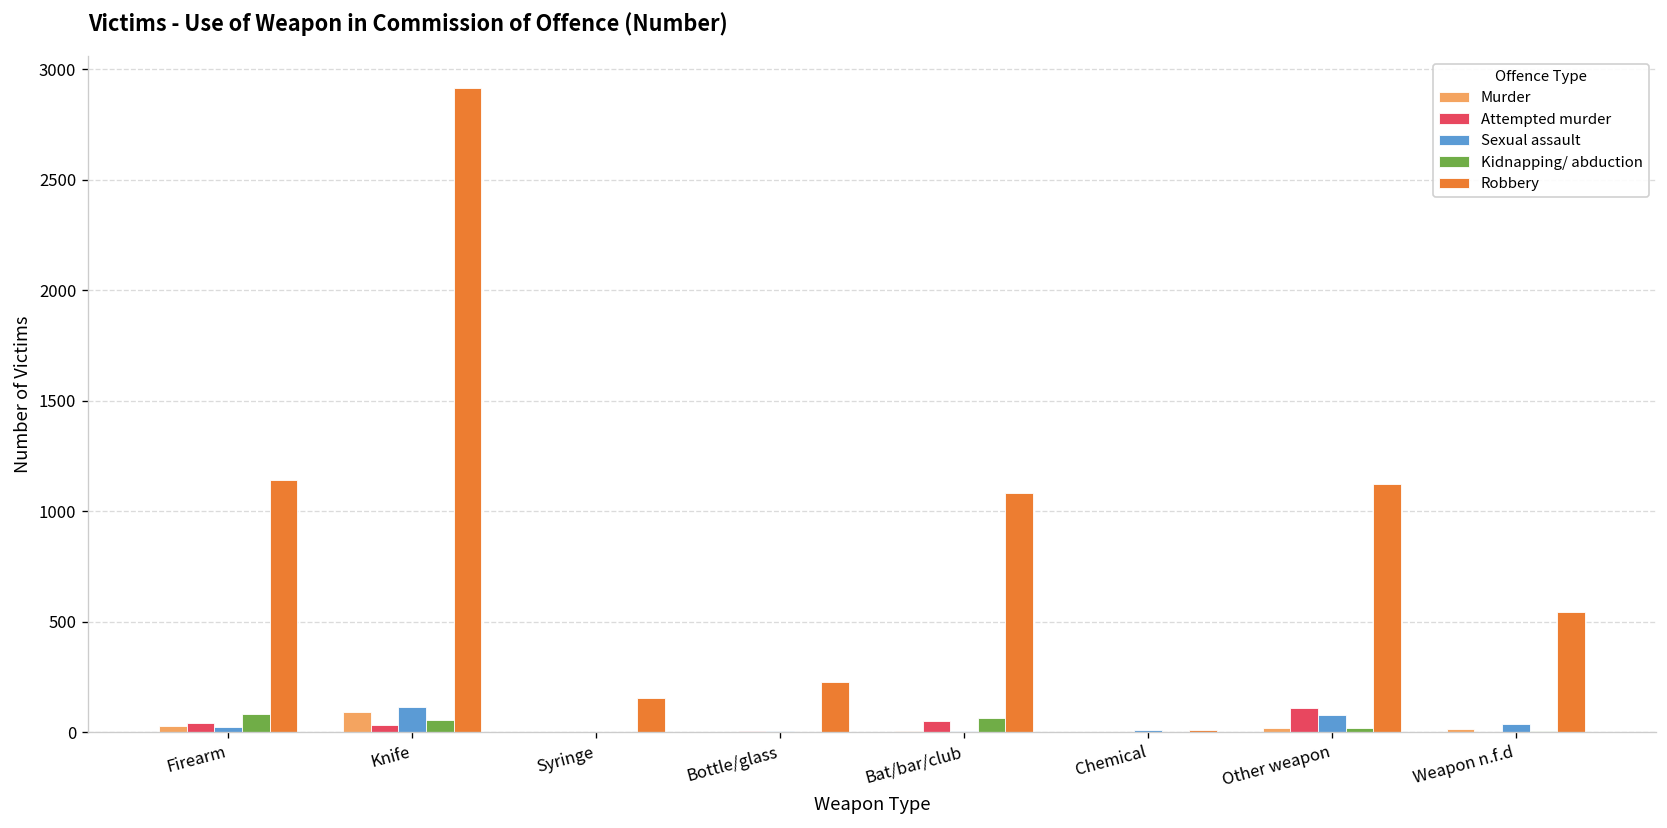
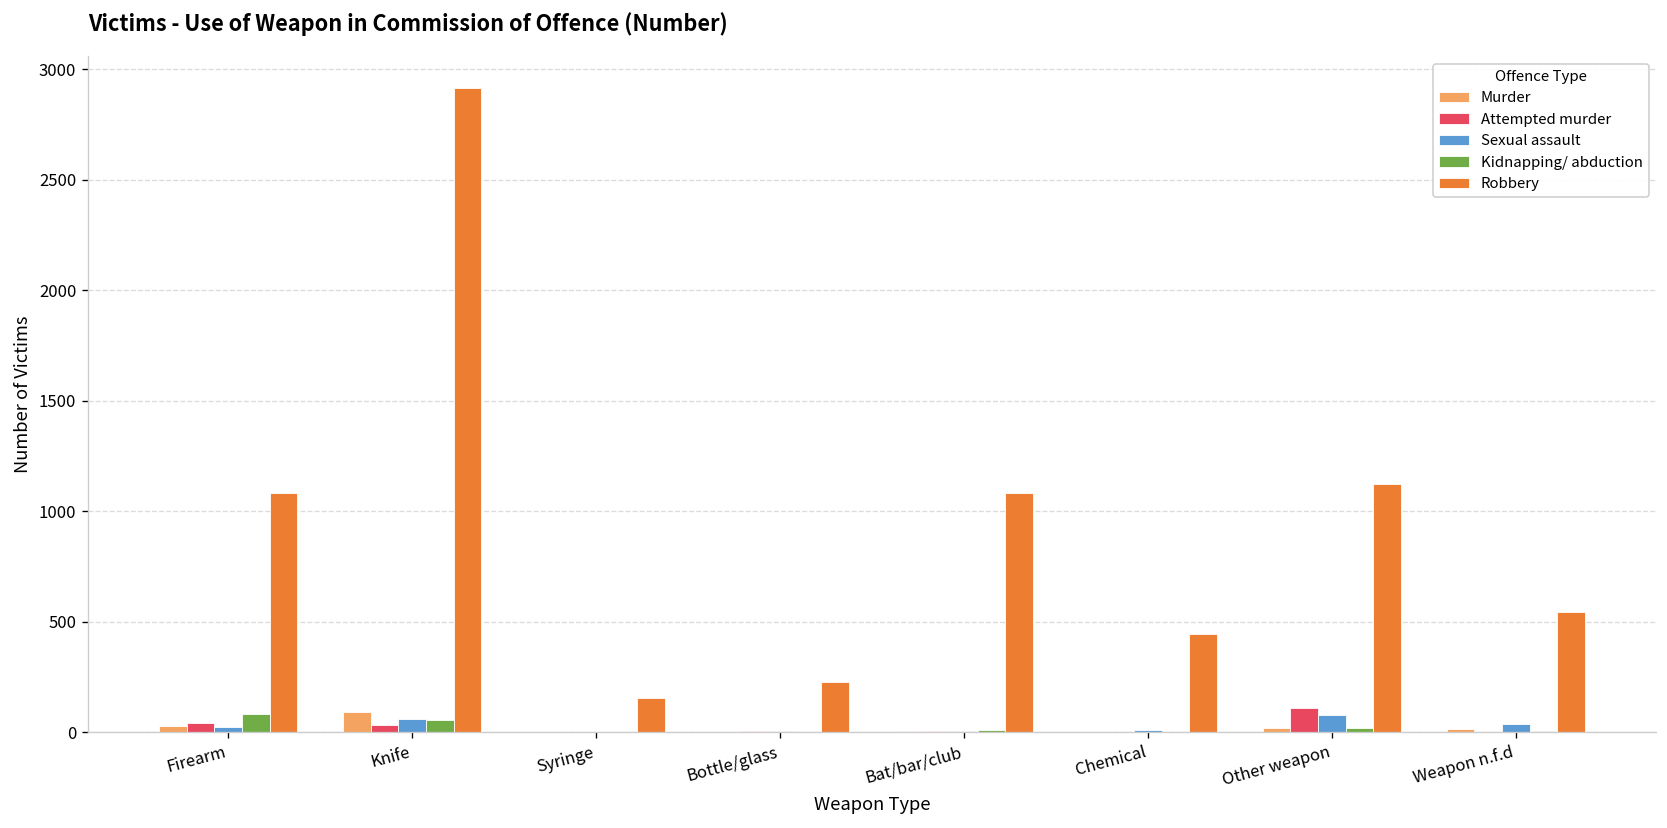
Robbery, Firearm: 1140 -> 1080
Sexual assault, Knife: 120 -> 60
Attempted murder, Bat/bar/club: 50 -> 10
Kidnapping/ abduction, Bat/bar/club: 60 -> 10
Robbery, Chemical: 10 -> 440
